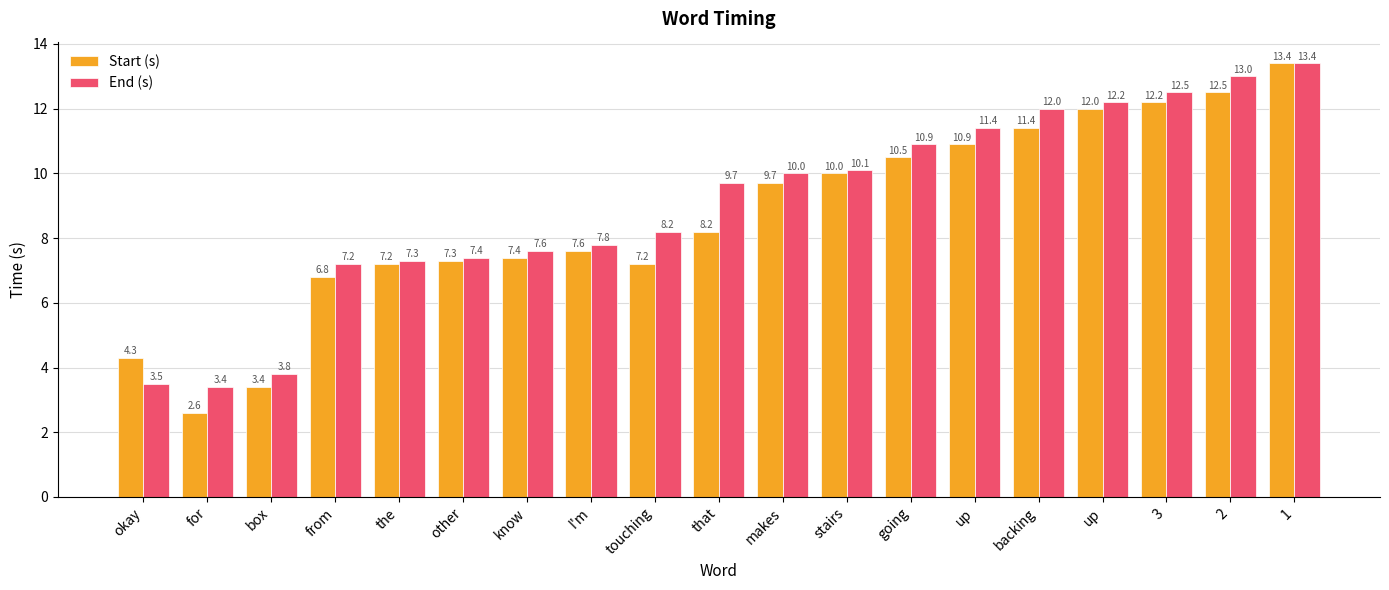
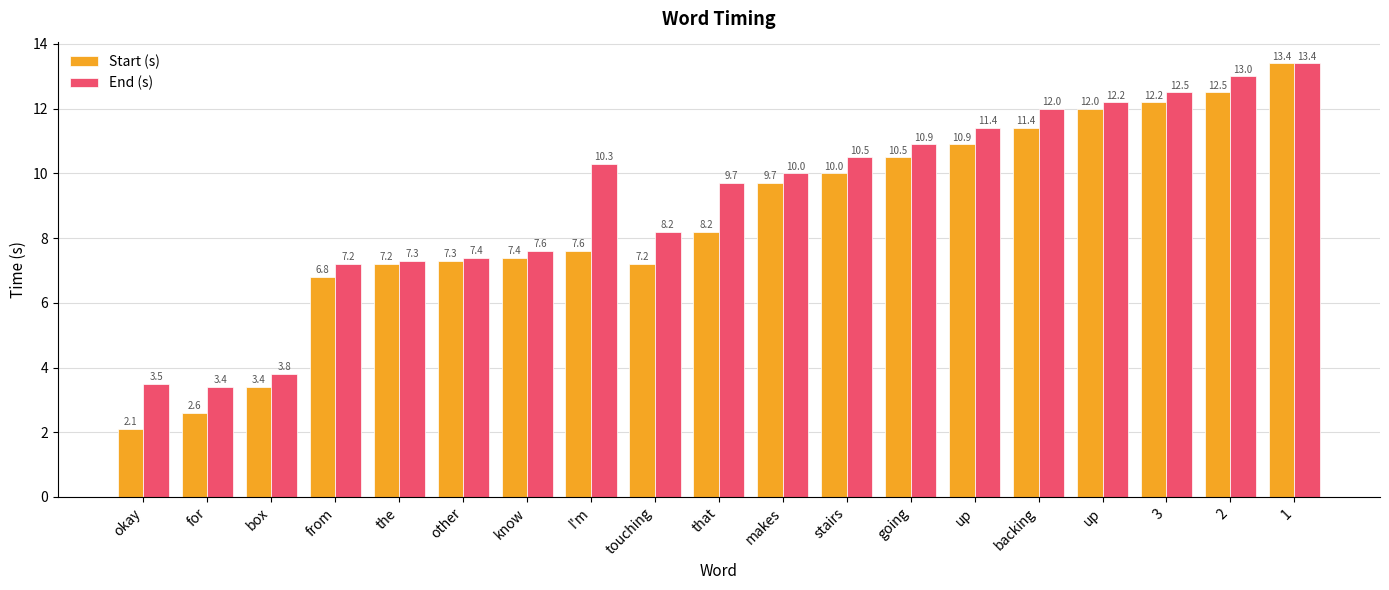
Start (s), okay: 4.3 -> 2.1
End (s), I'm: 7.8 -> 10.3
End (s), stairs: 10.1 -> 10.5
